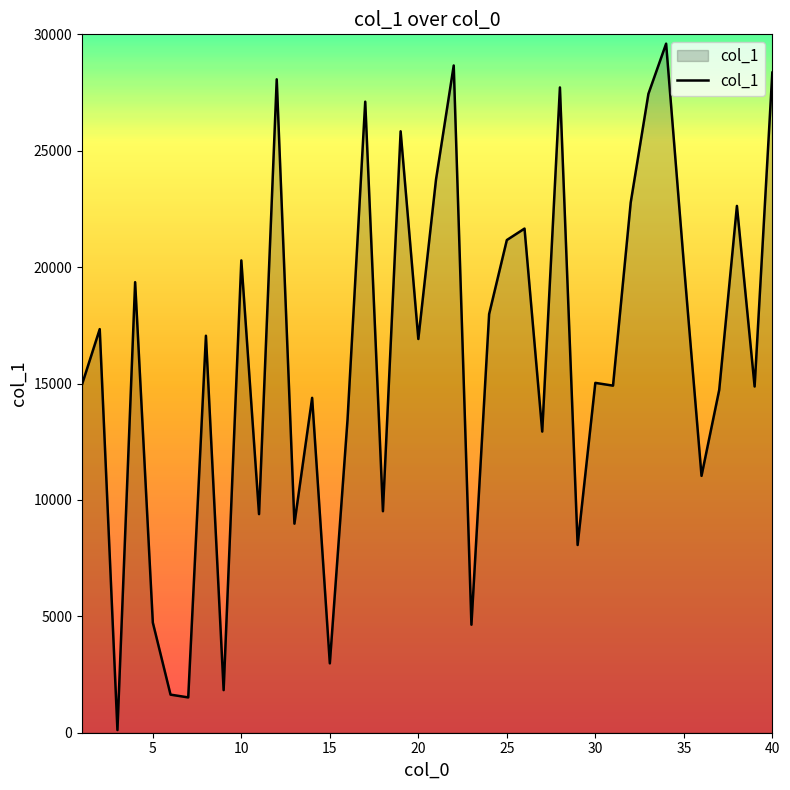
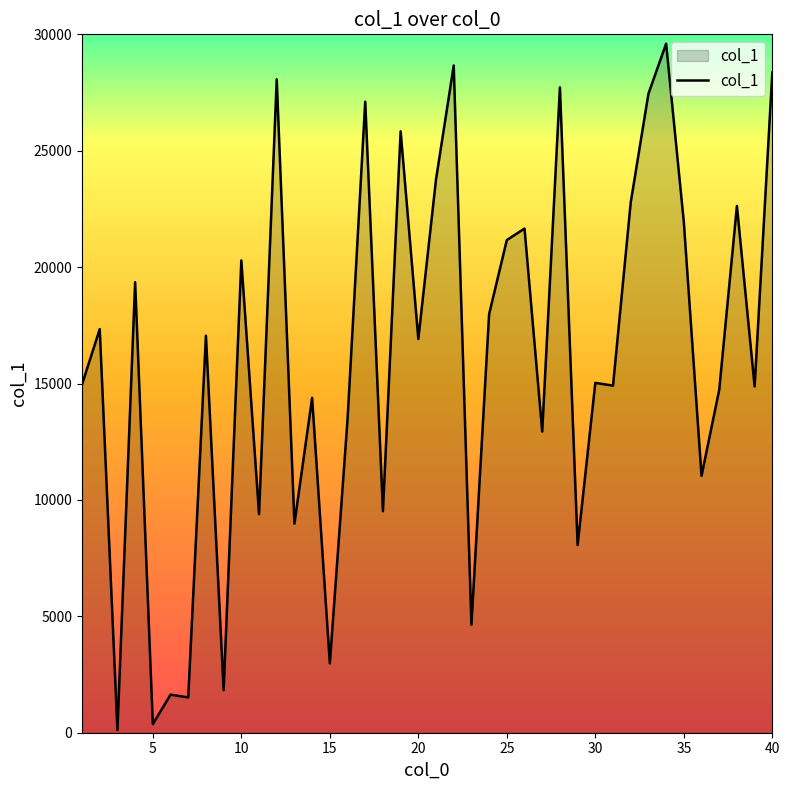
5: 4700 -> 400
35: 20200 -> 21900
